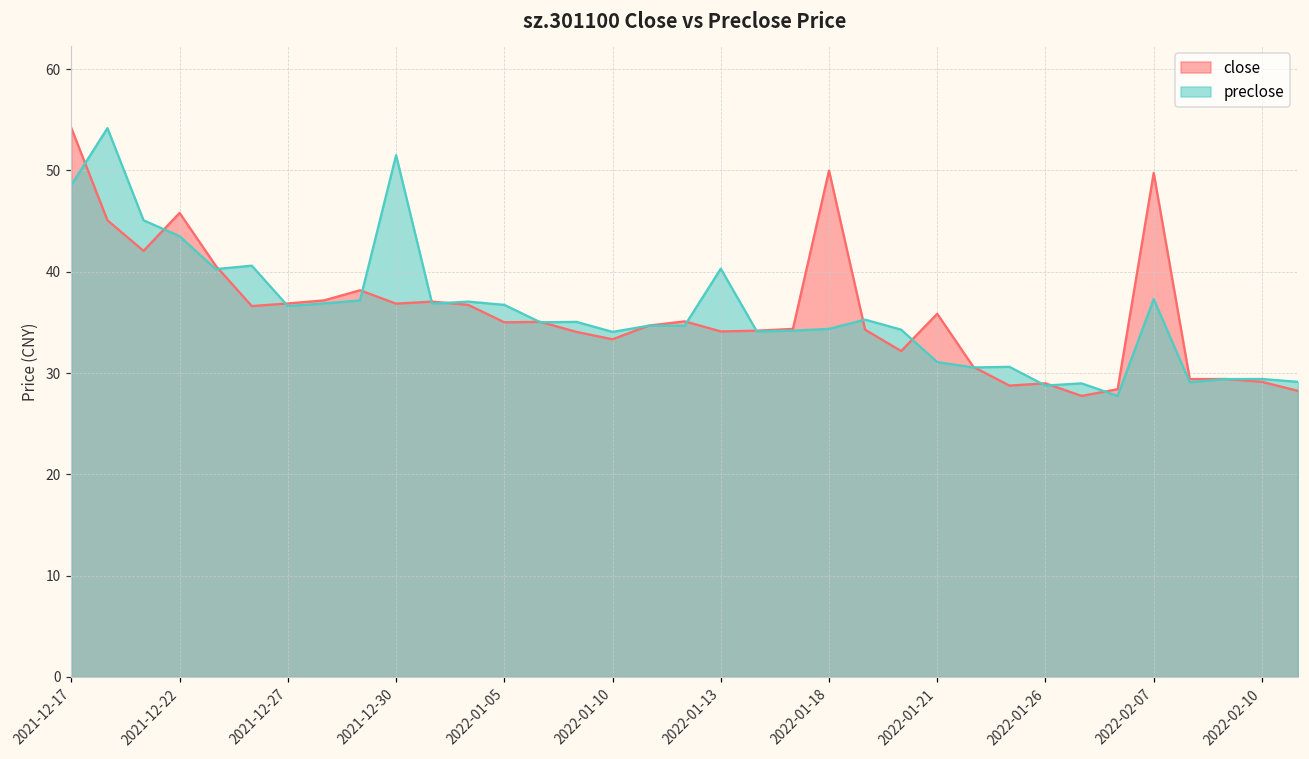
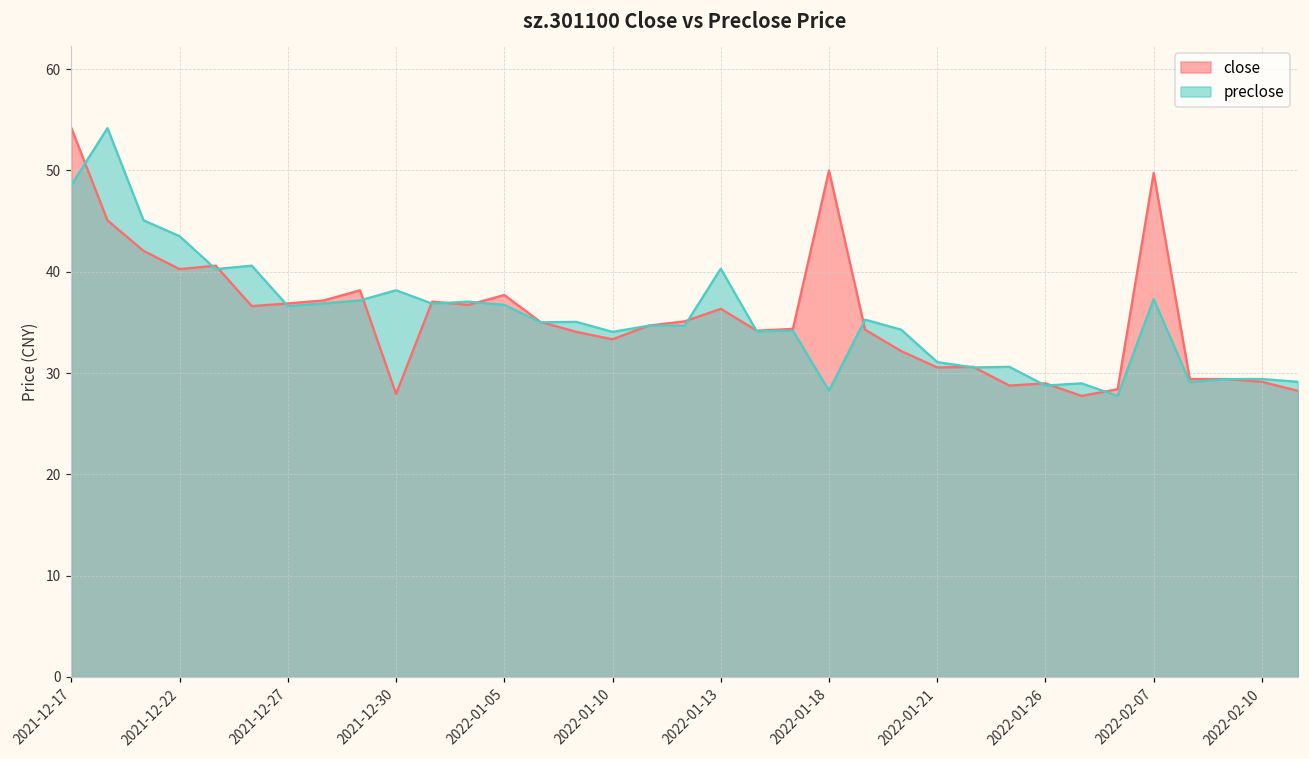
close, 2021-12-22: 46 -> 40
close, 2021-12-30: 37 -> 28
preclose, 2021-12-30: 52 -> 38
close, 2022-01-05: 35 -> 38
close, 2022-01-13: 34 -> 36
preclose, 2022-01-18: 34 -> 28
close, 2022-01-21: 36 -> 31
